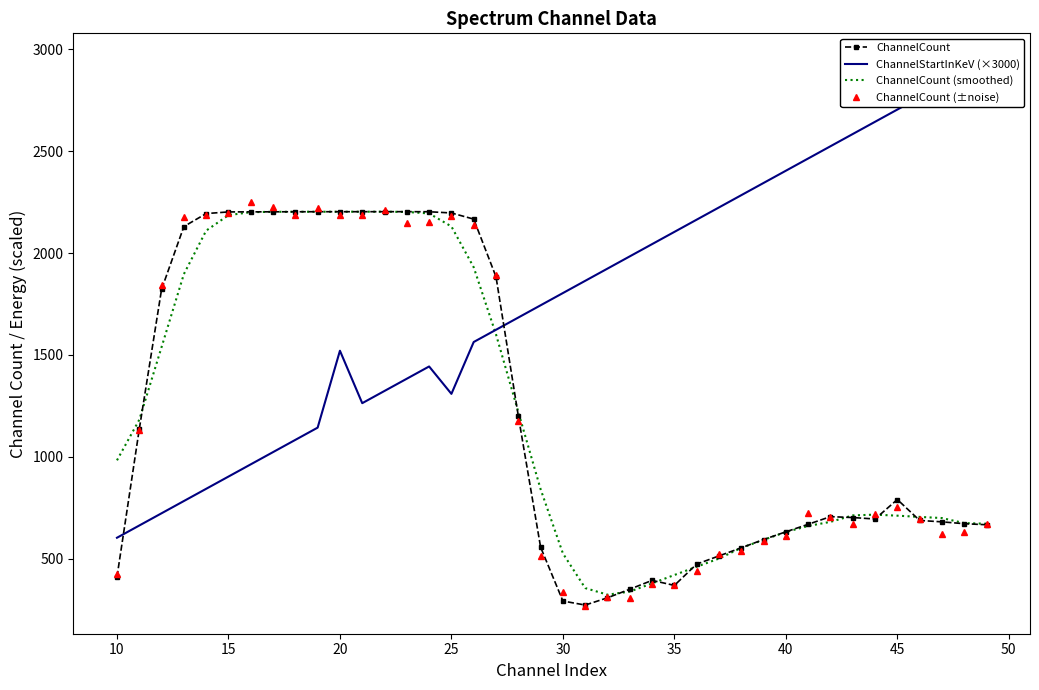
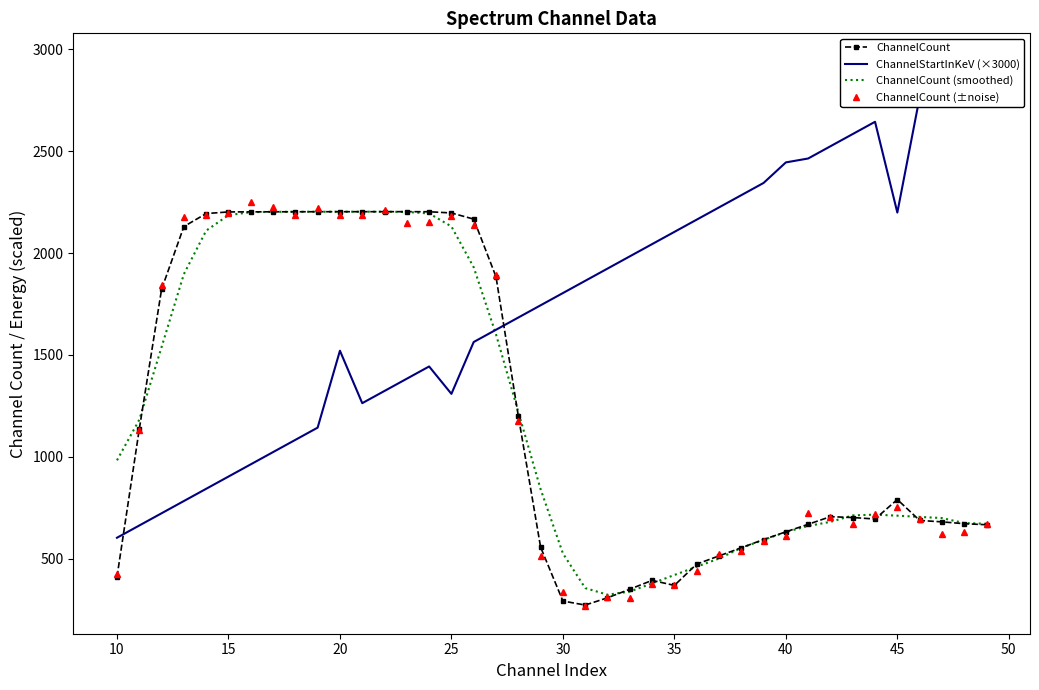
ChannelStartInKeV (×3000), 40: 2400 -> 2450
ChannelStartInKeV (×3000), 45: 2700 -> 2200
